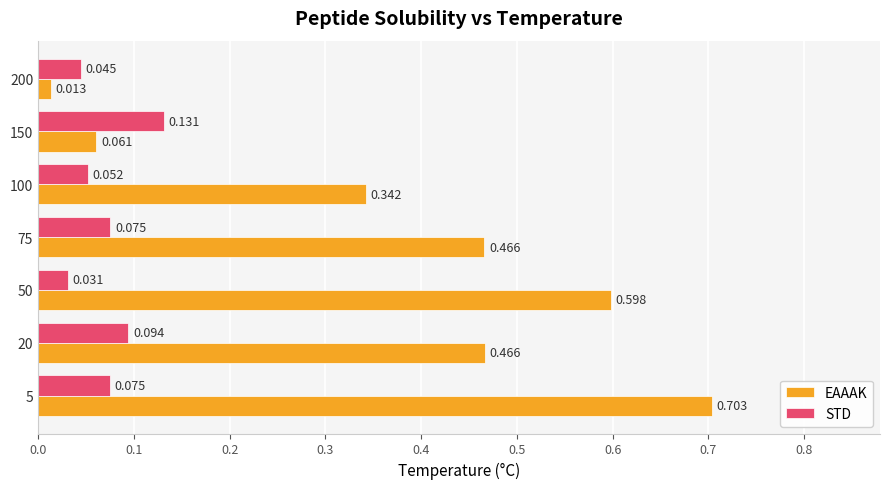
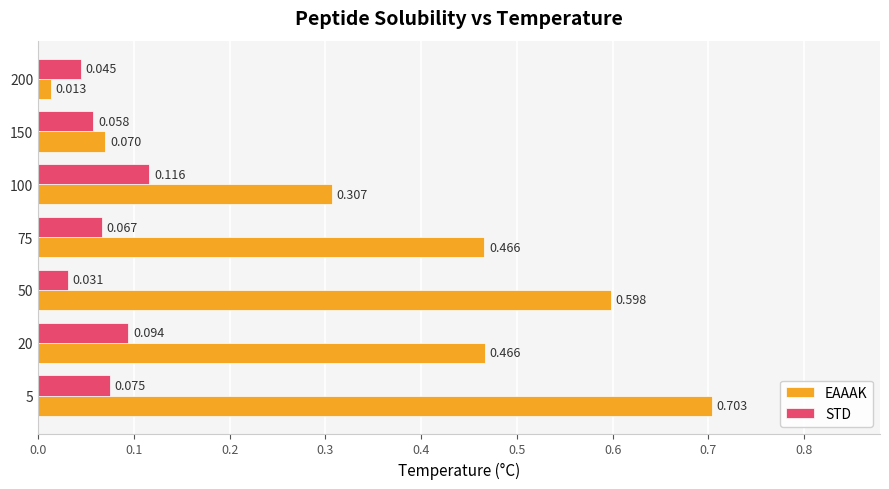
STD, 150: 0.131 -> 0.058
EAAAK, 150: 0.061 -> 0.070
STD, 100: 0.052 -> 0.116
EAAAK, 100: 0.342 -> 0.307
STD, 75: 0.075 -> 0.067
